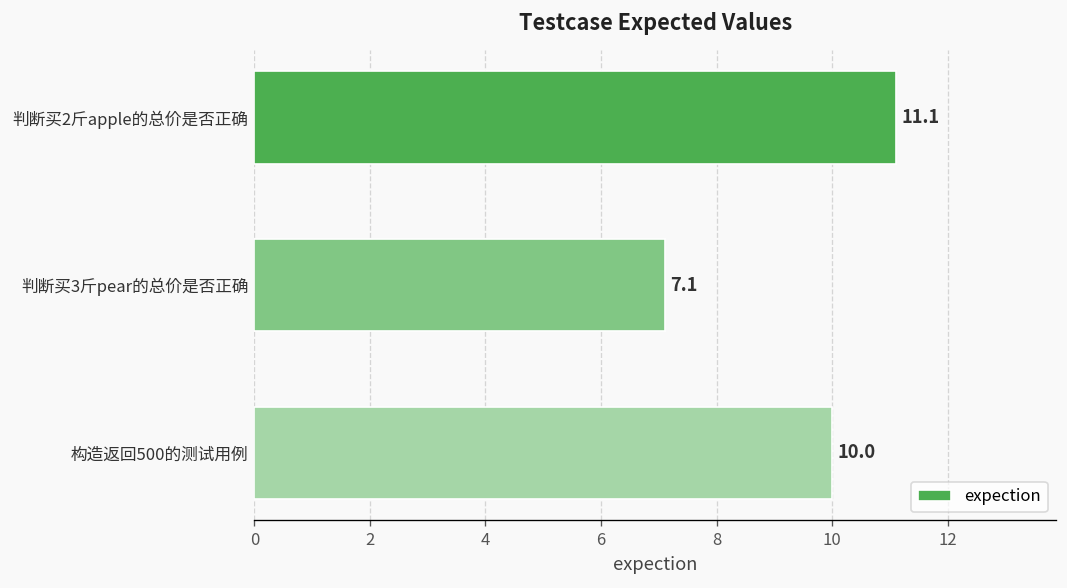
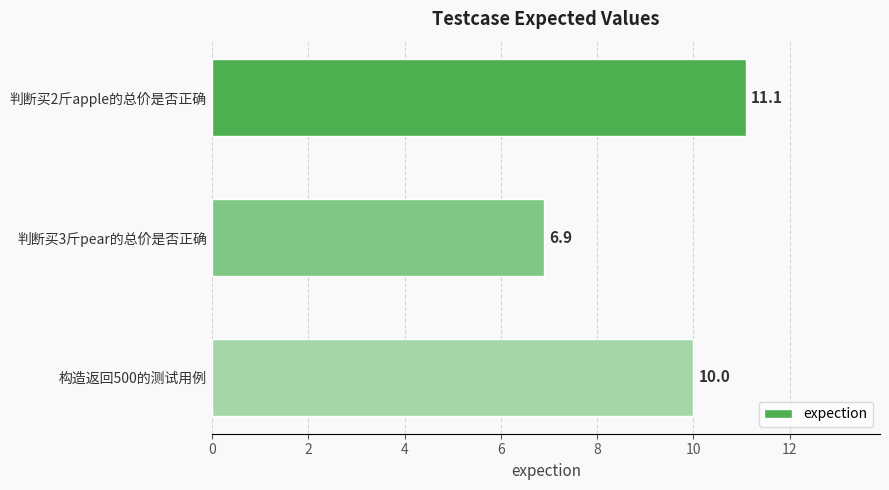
判断买3斤pear的总价是否正确: 7.1 -> 6.9
